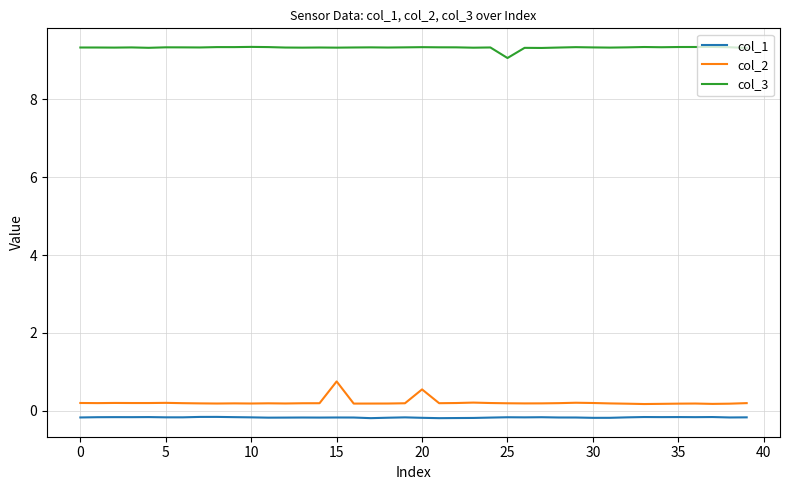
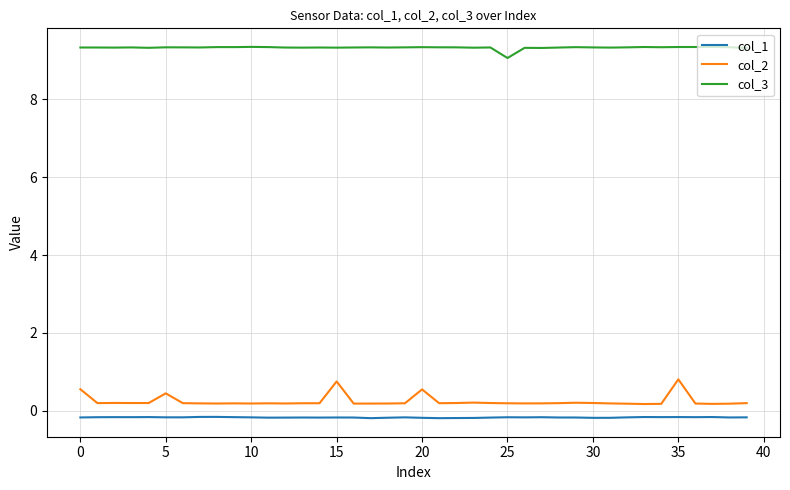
col_2, 0: 0.2 -> 0.6
col_2, 5: 0.2 -> 0.4
col_2, 35: 0.2 -> 0.8
